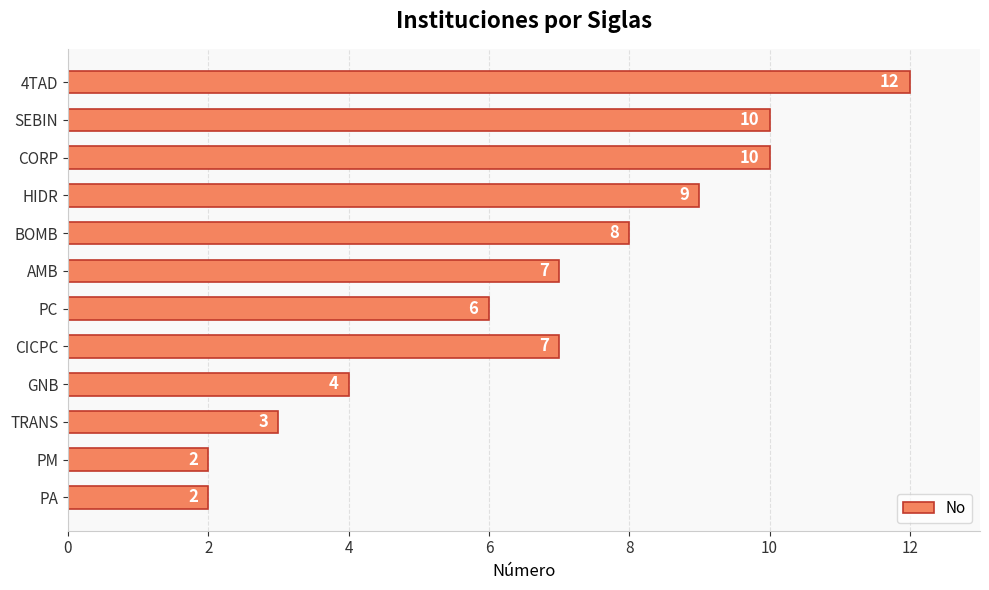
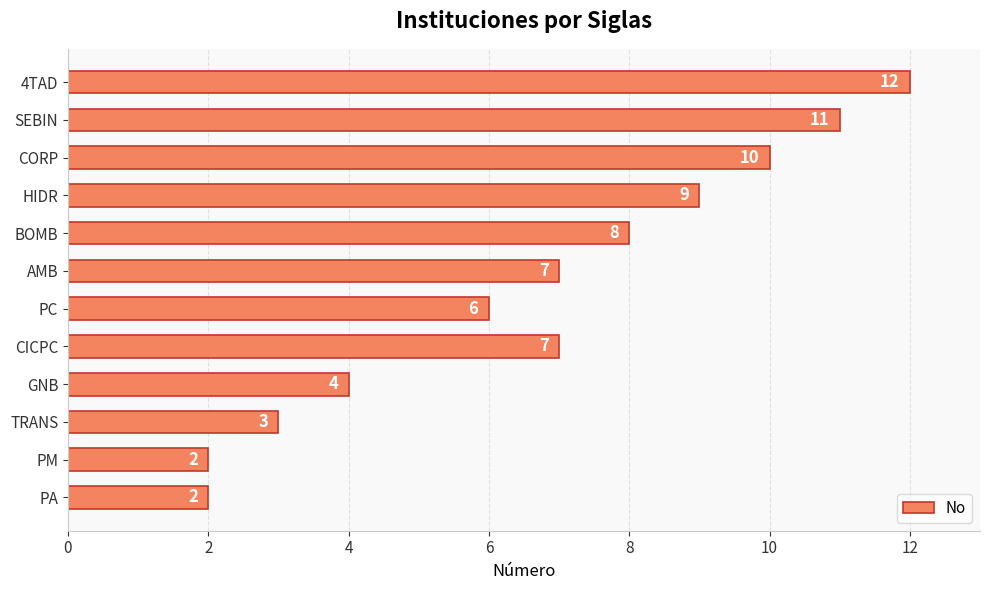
SEBIN: 10 -> 11
